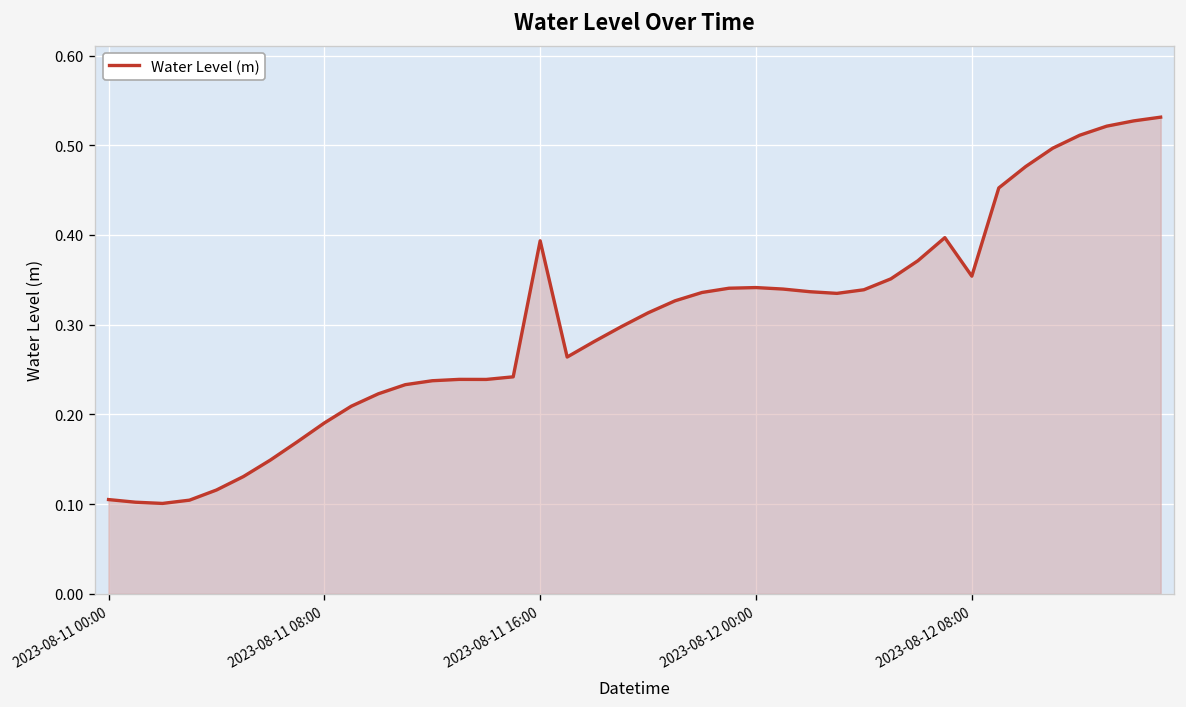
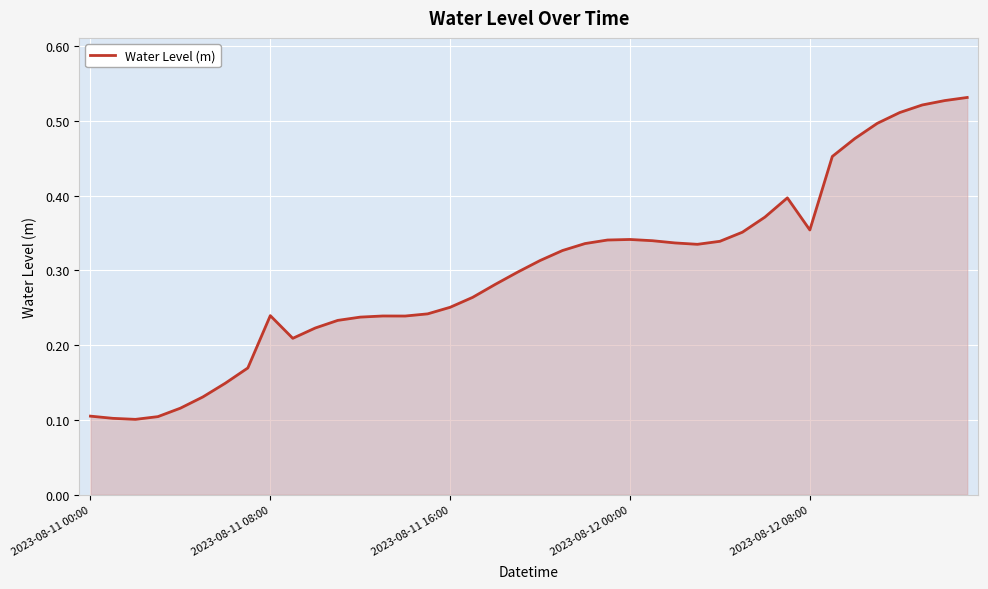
2023-08-11 08:00: 0.19 -> 0.24
2023-08-11 16:00: 0.39 -> 0.25
